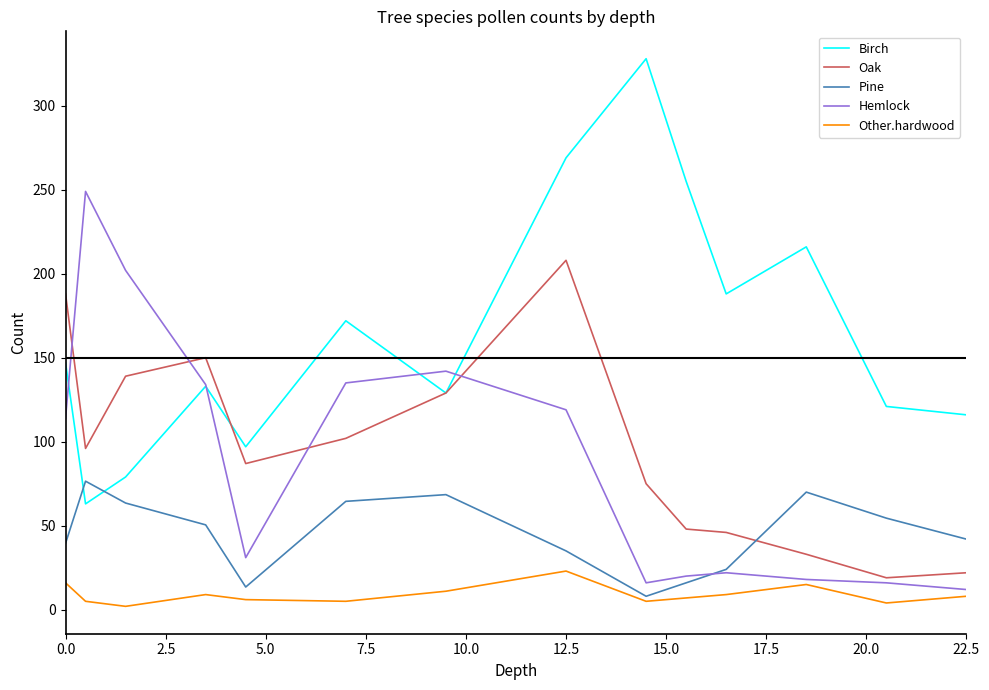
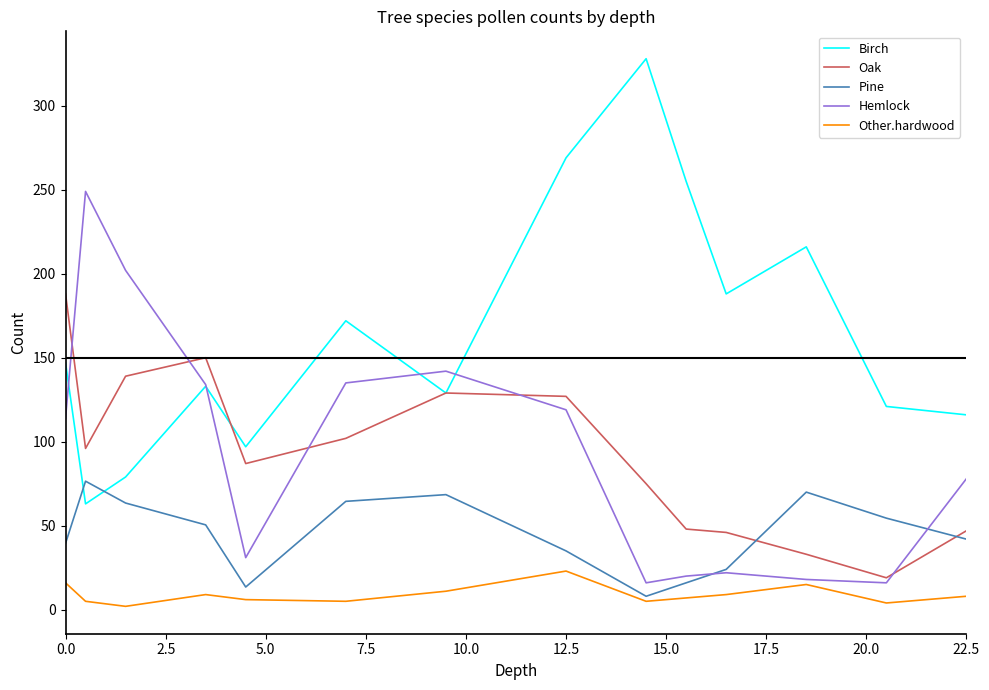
Oak, 12.5: 208 -> 127
Oak, 22.5: 22 -> 47
Hemlock, 22.5: 12 -> 78
